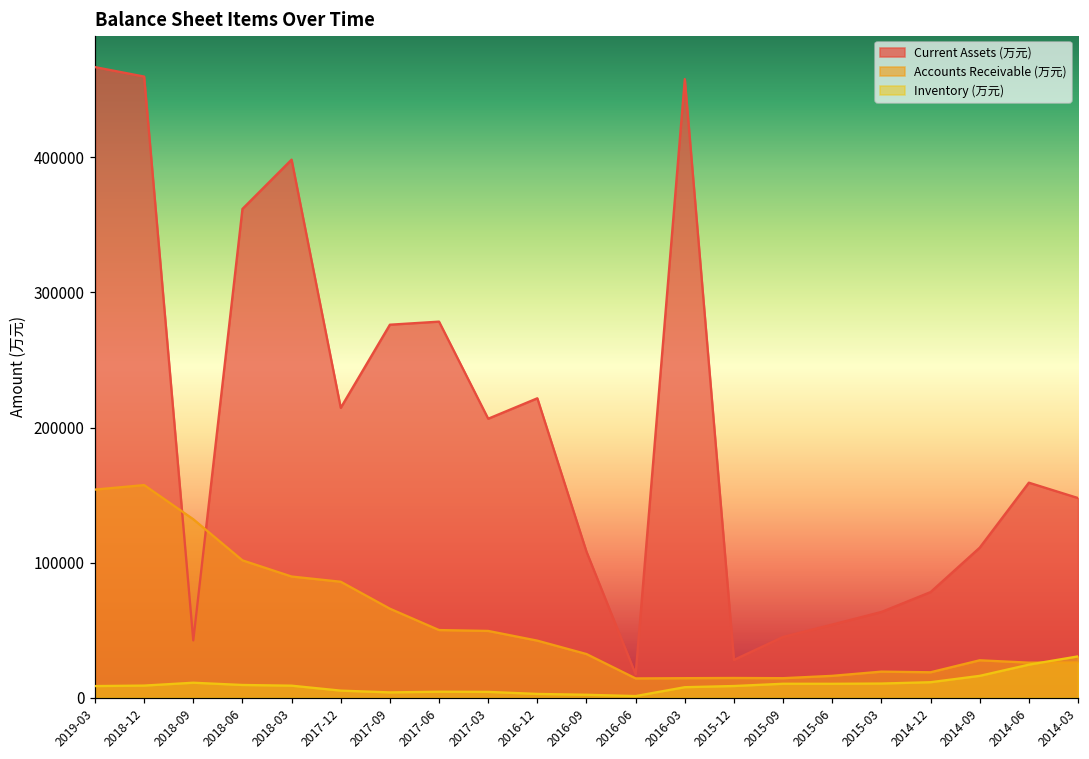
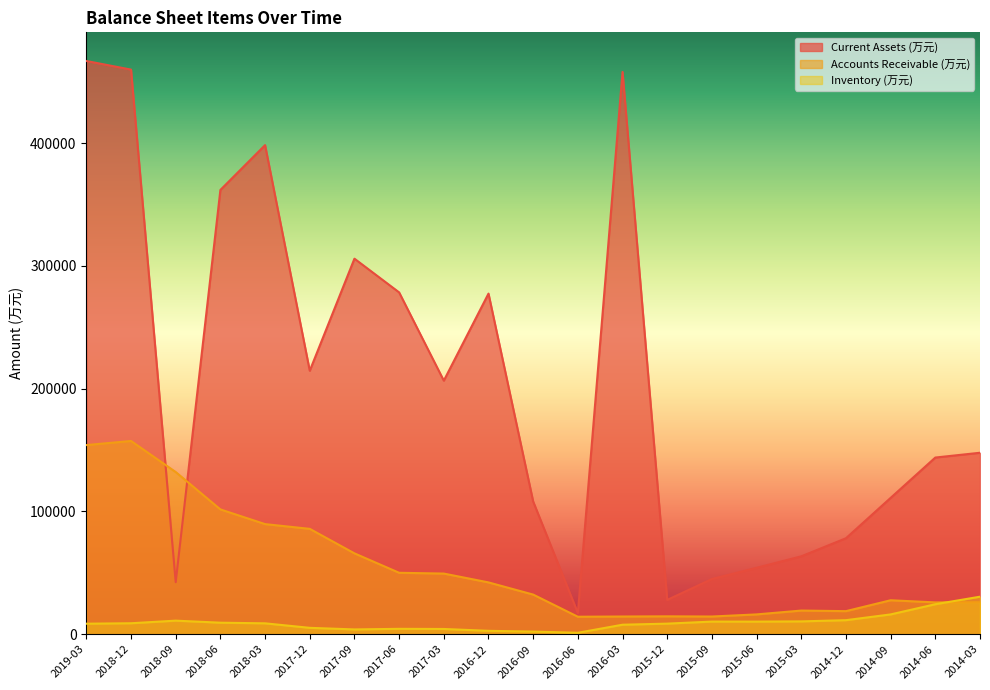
Current Assets (万元), 2017-09: 276000 -> 306000
Current Assets (万元), 2016-12: 222000 -> 277000
Current Assets (万元), 2014-06: 159000 -> 144000
